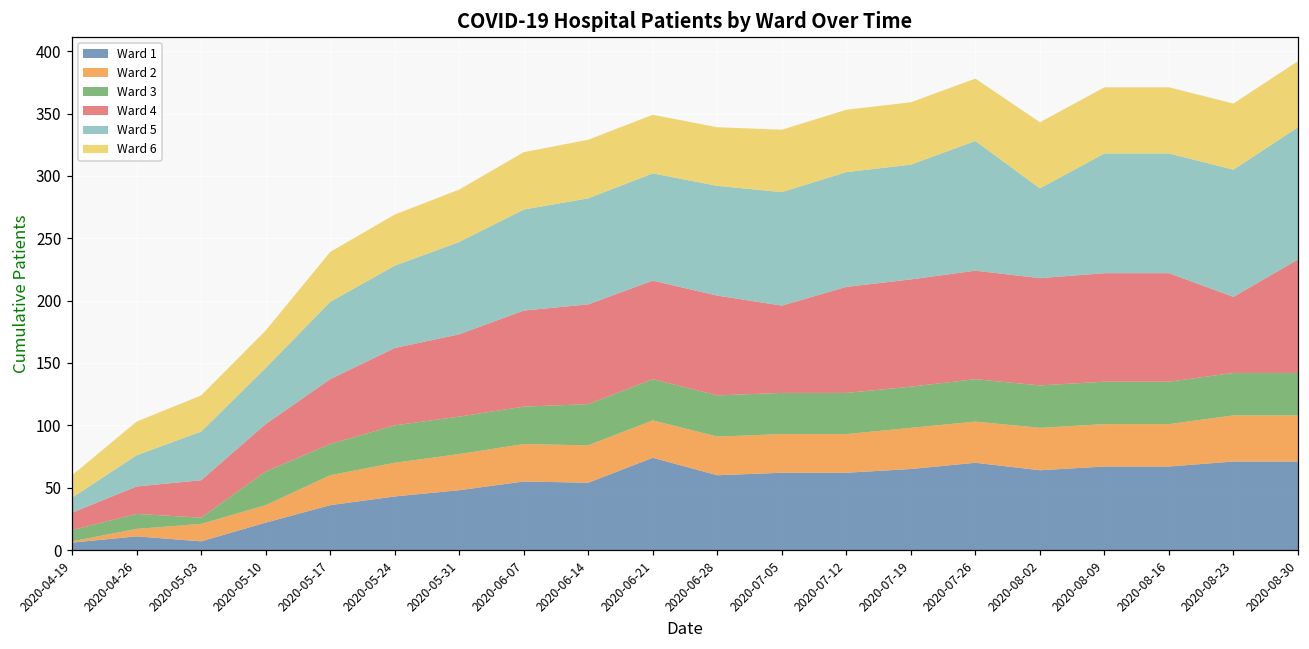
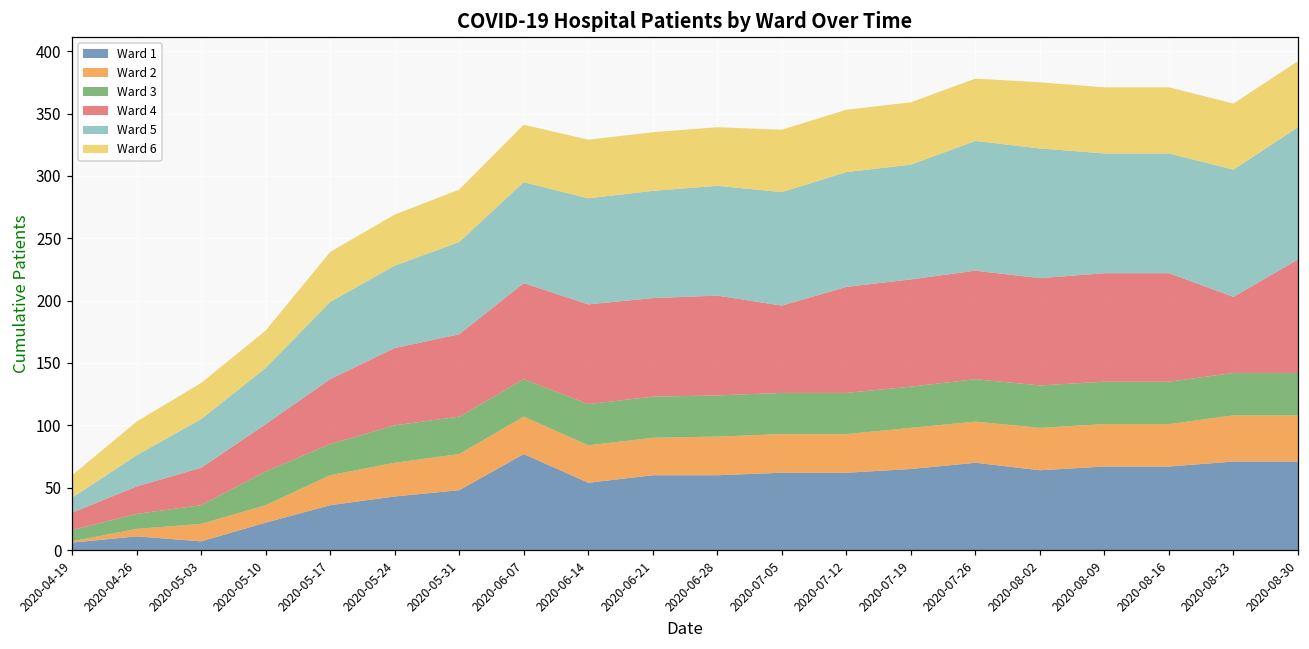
Ward 3, 2020-05-03: 5 -> 15
Ward 1, 2020-06-07: 55 -> 77
Ward 1, 2020-06-21: 74 -> 60
Ward 5, 2020-08-02: 72 -> 104
